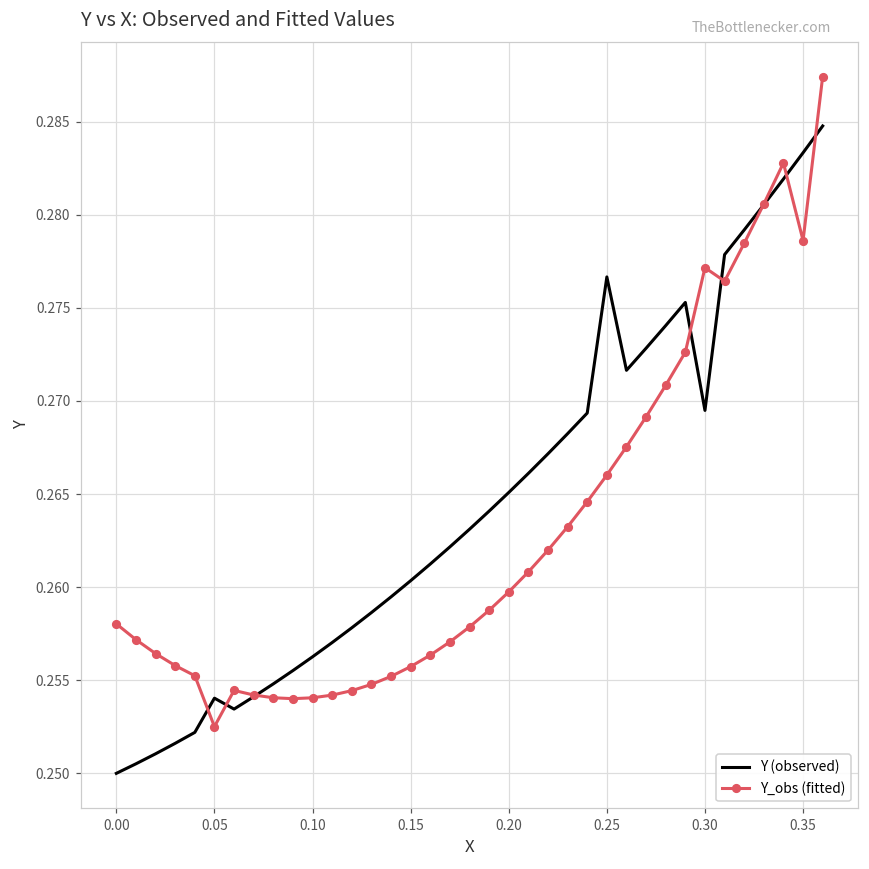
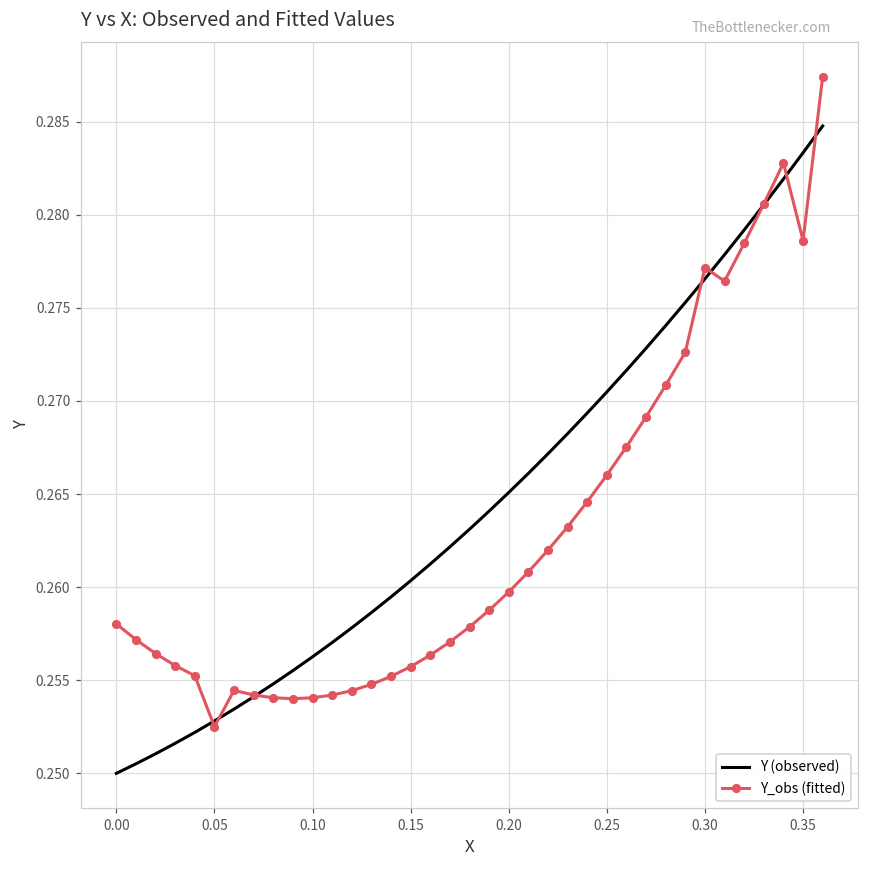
Y (observed), 0.05: 0.2540 -> 0.2528
Y (observed), 0.25: 0.2767 -> 0.2705
Y (observed), 0.30: 0.2695 -> 0.2766
